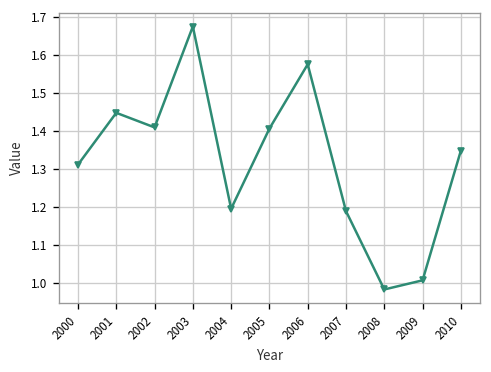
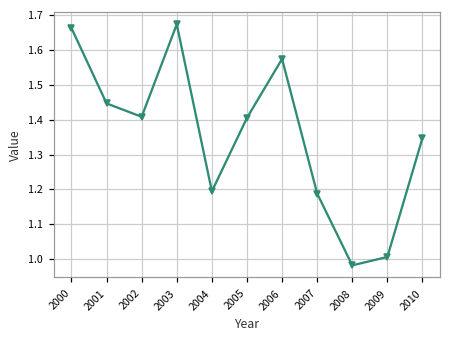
2000: 1.31 -> 1.66
